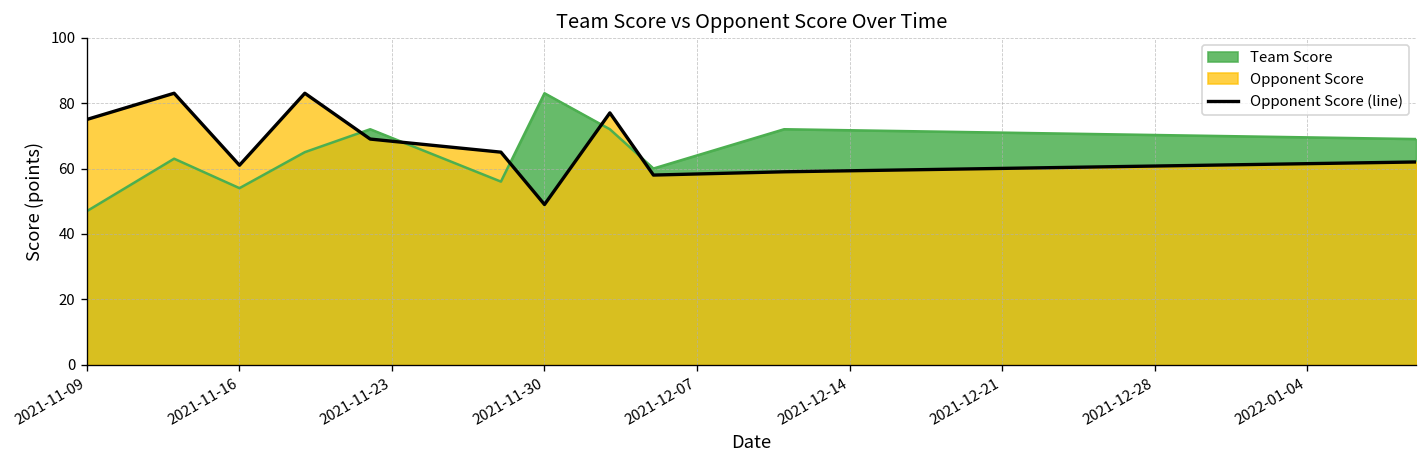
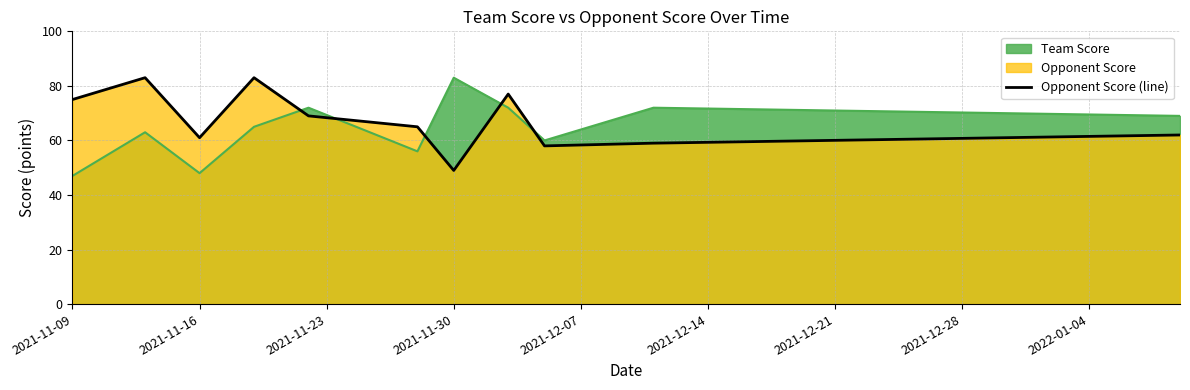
Team Score, 2021-11-16: 54 -> 48
